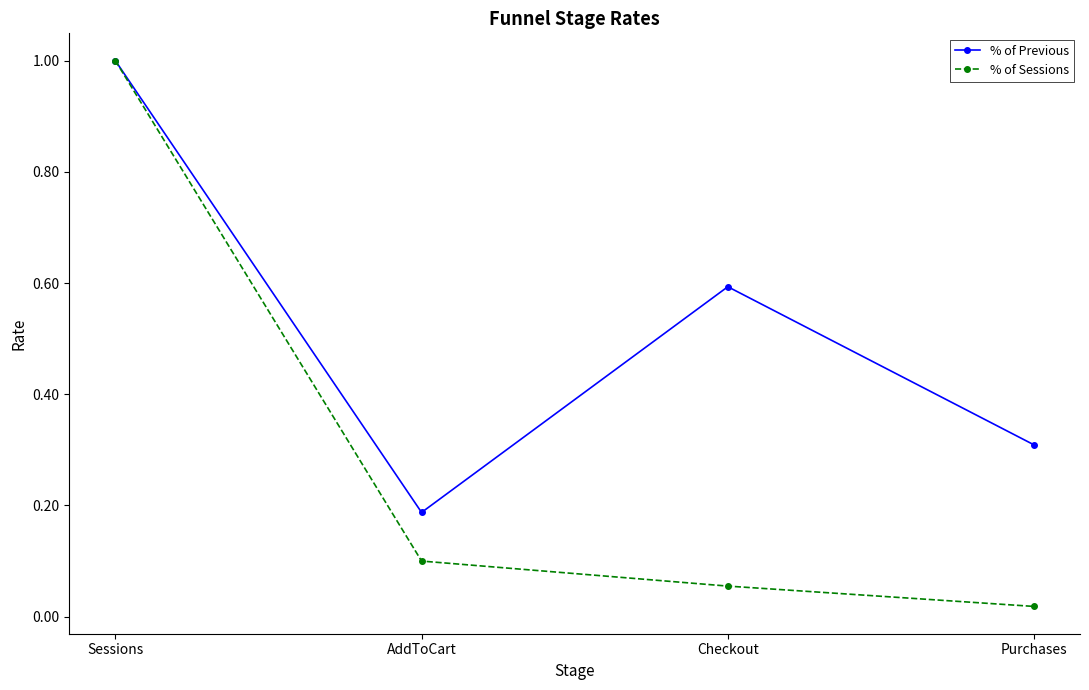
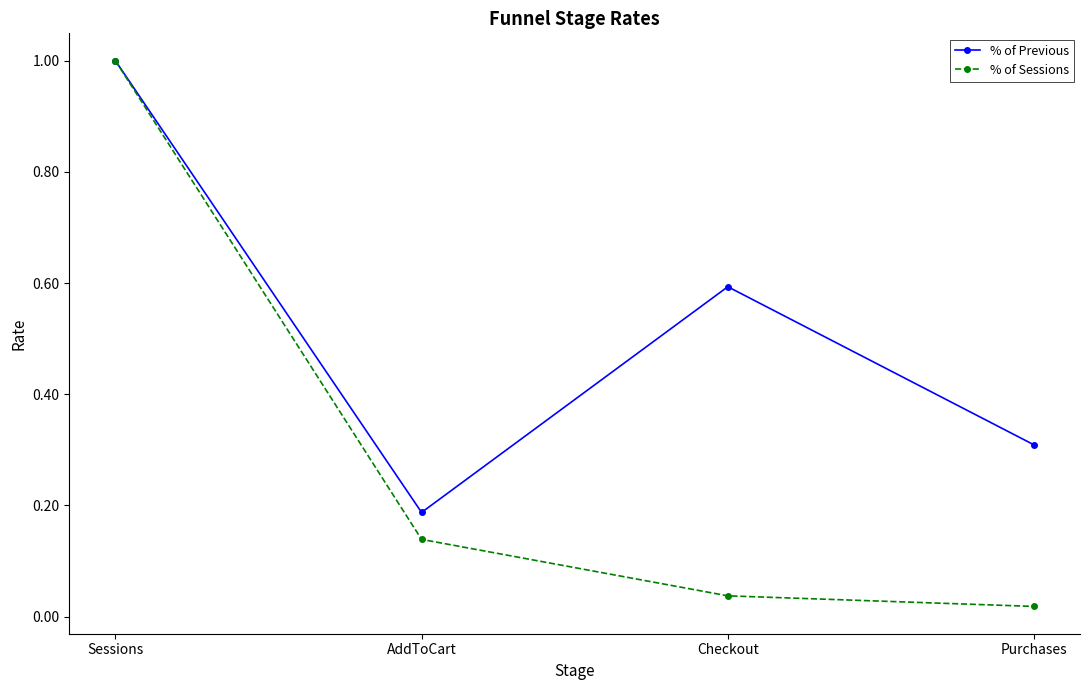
% of Sessions, AddToCart: 0.10 -> 0.14
% of Sessions, Checkout: 0.05 -> 0.04
